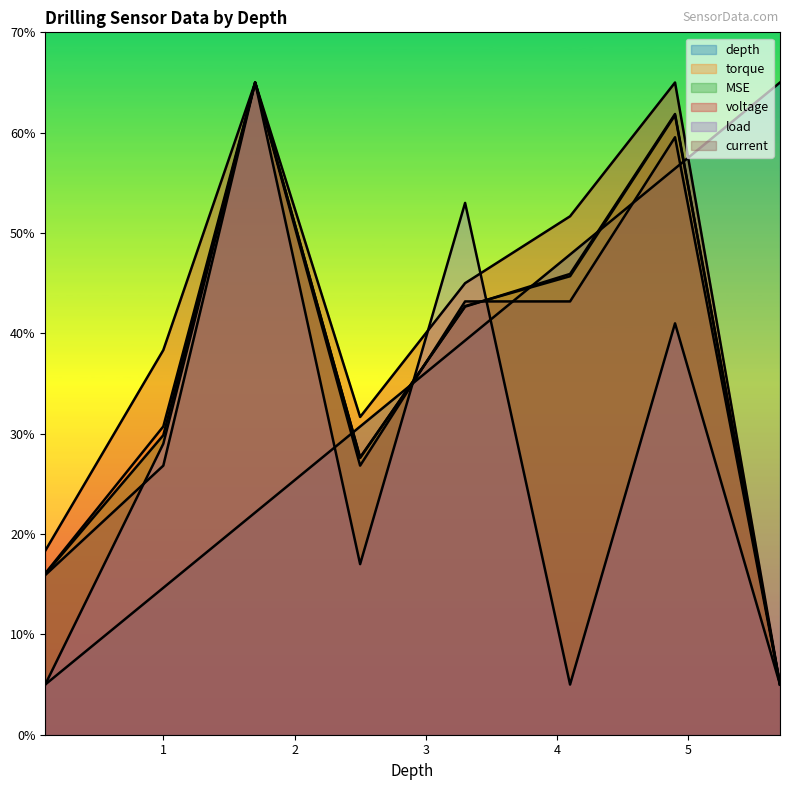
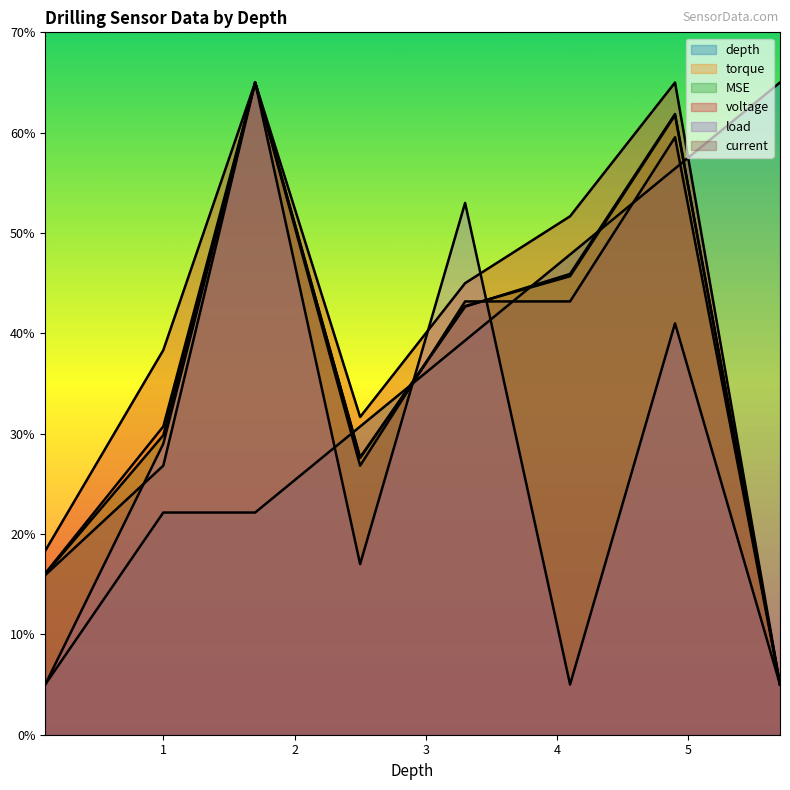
depth, 1: 14.6% -> 22.1%
